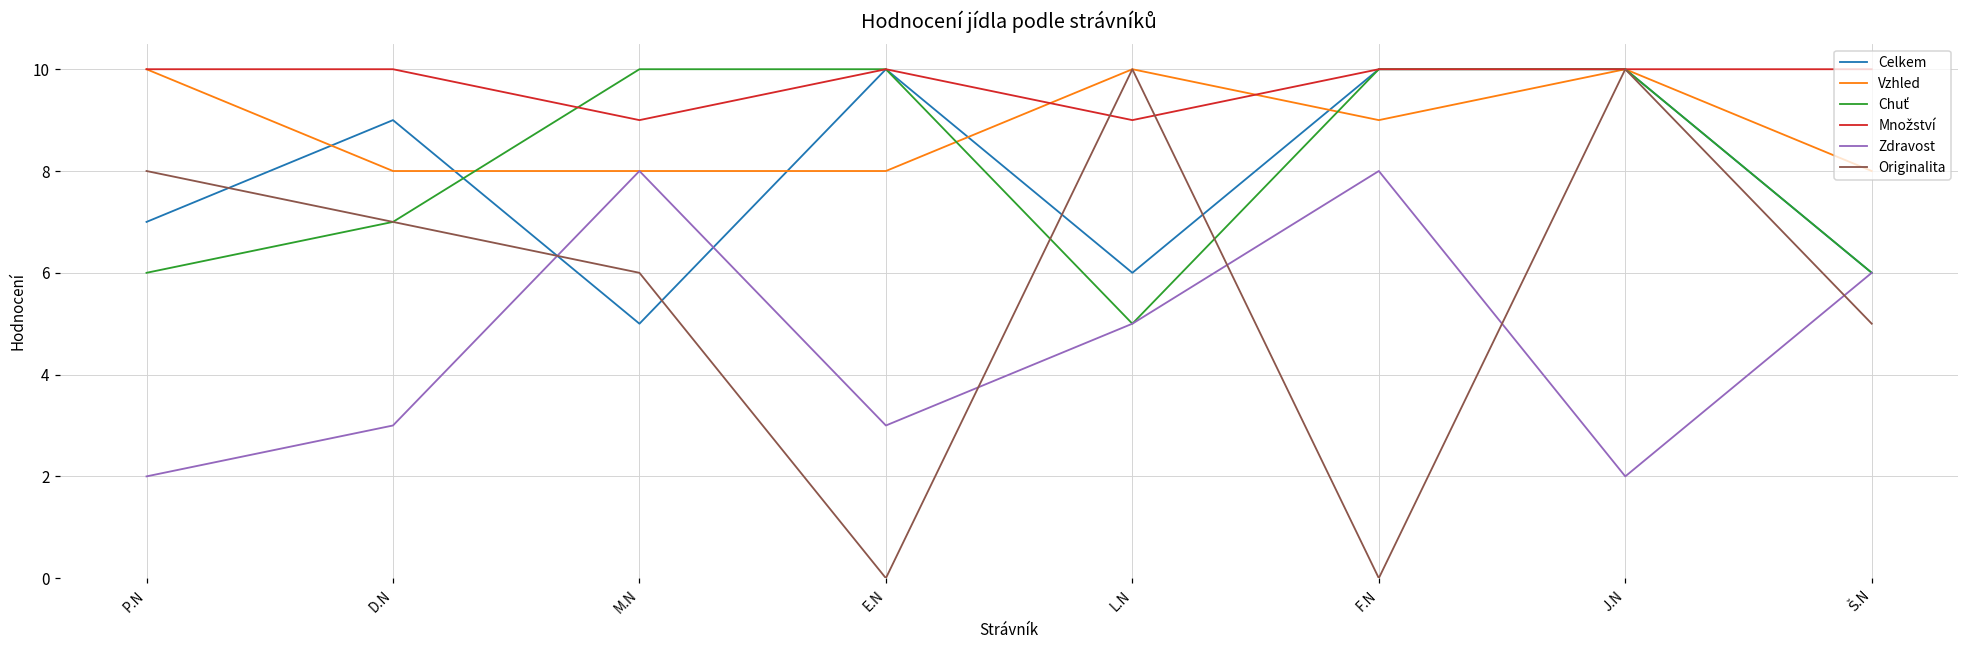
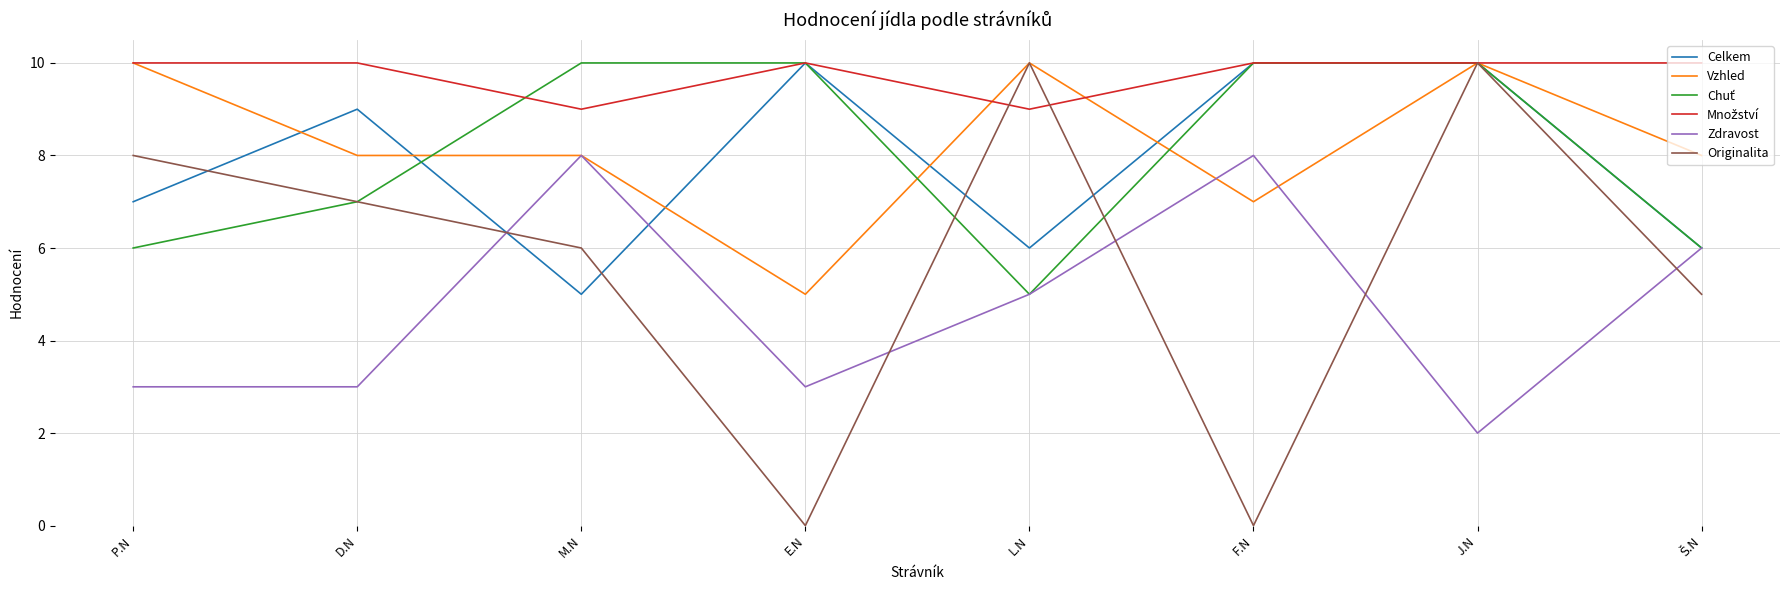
Zdravost, P.N: 2 -> 3
Vzhled, E.N: 8 -> 5
Vzhled, F.N: 9 -> 7
